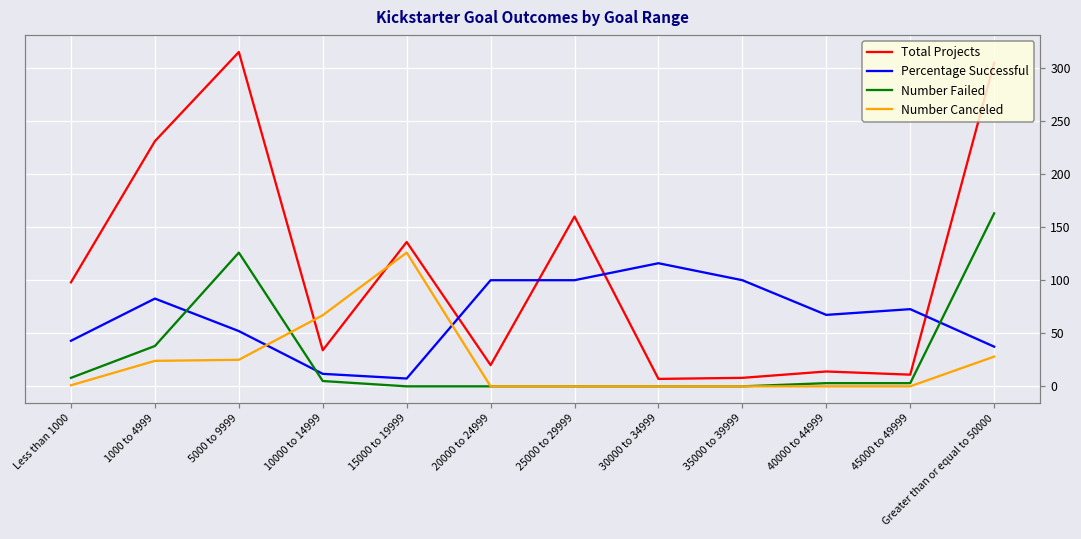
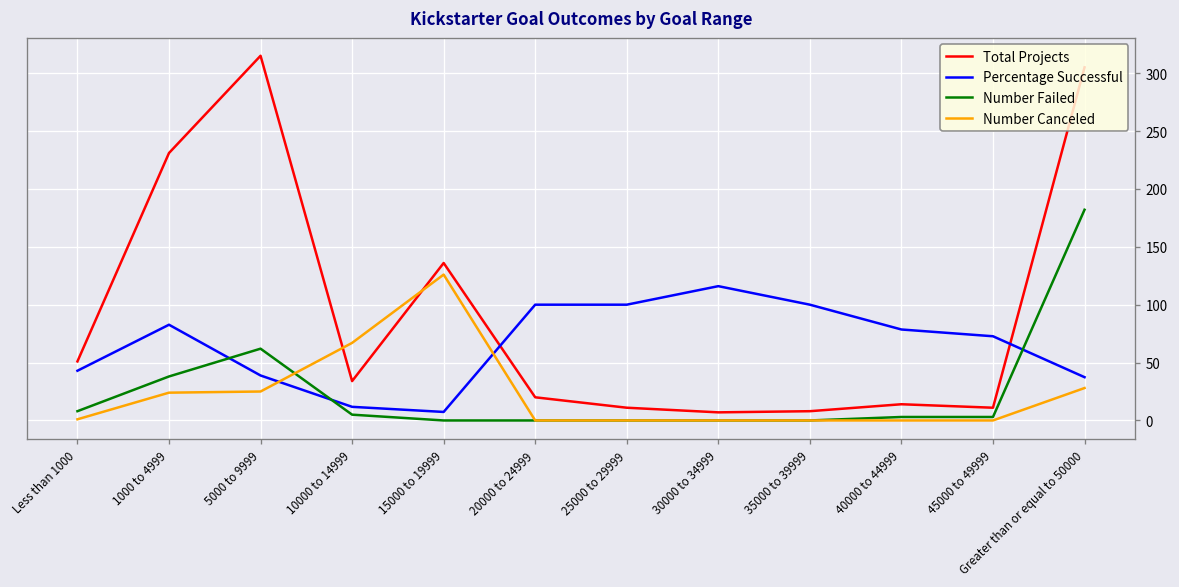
Total Projects, Less than 1000: 100 -> 50
Percentage Successful, 5000 to 9999: 50 -> 40
Number Failed, 5000 to 9999: 130 -> 60
Total Projects, 25000 to 29999: 160 -> 10
Percentage Successful, 40000 to 44999: 70 -> 80
Number Failed, Greater than or equal to 50000: 160 -> 180
